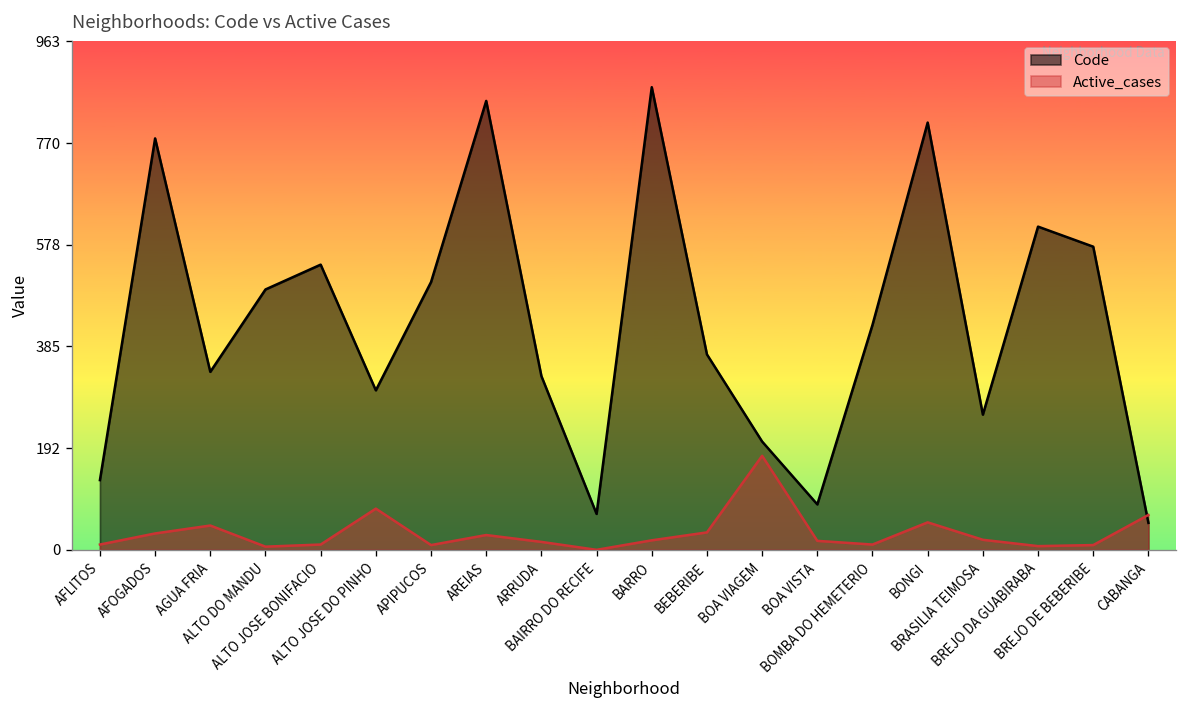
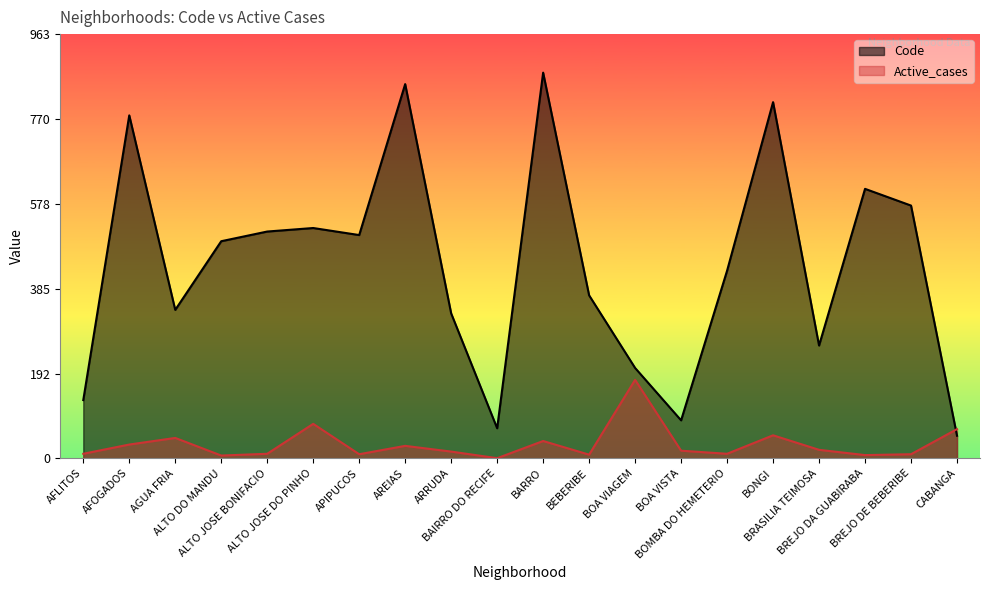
Code, ALTO JOSE BONIFACIO: 540 -> 520
Code, ALTO JOSE DO PINHO: 300 -> 520
Active_cases, BARRO: 20 -> 40
Active_cases, BEBERIBE: 30 -> 10
